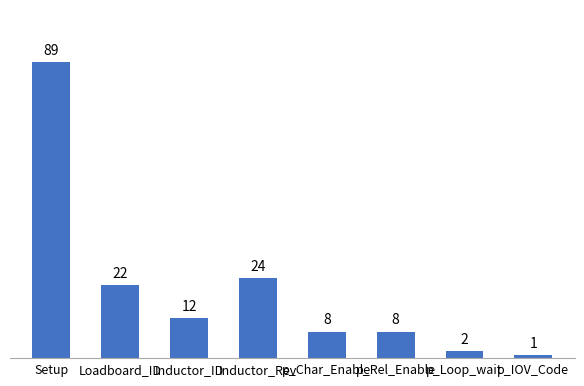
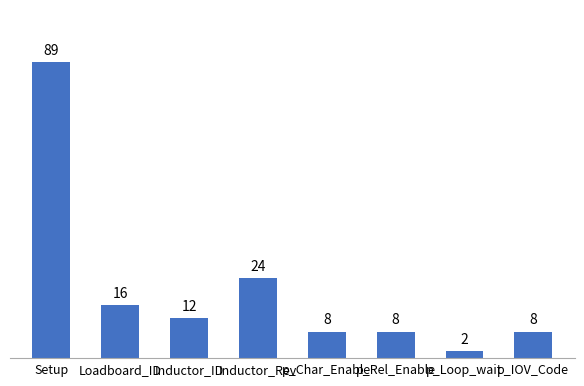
Loadboard_ID: 22 -> 16
p_IOV_Code: 1 -> 8
